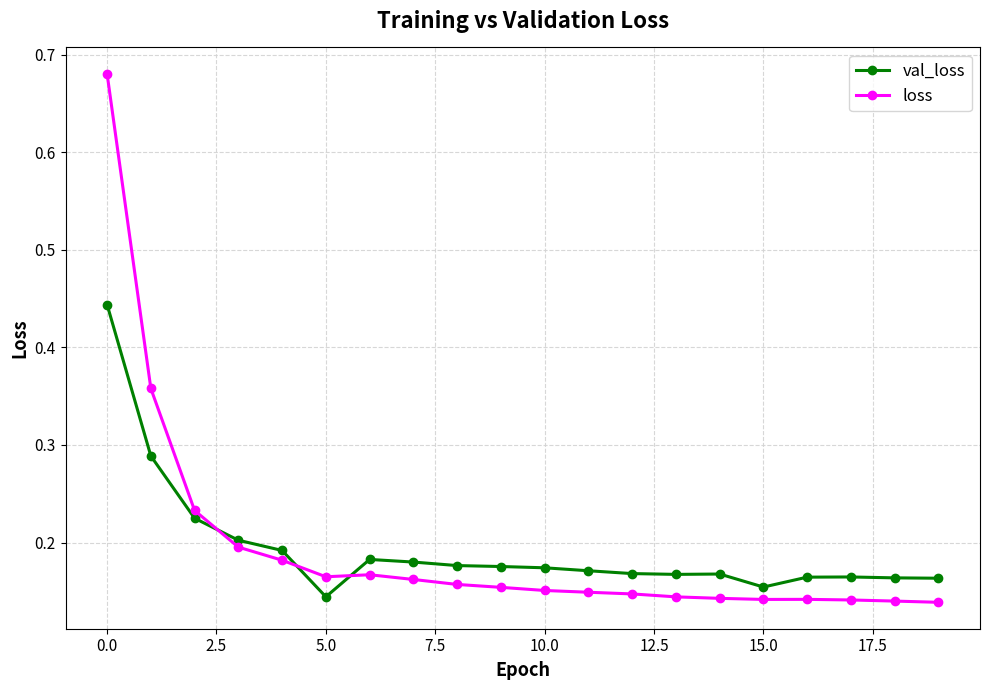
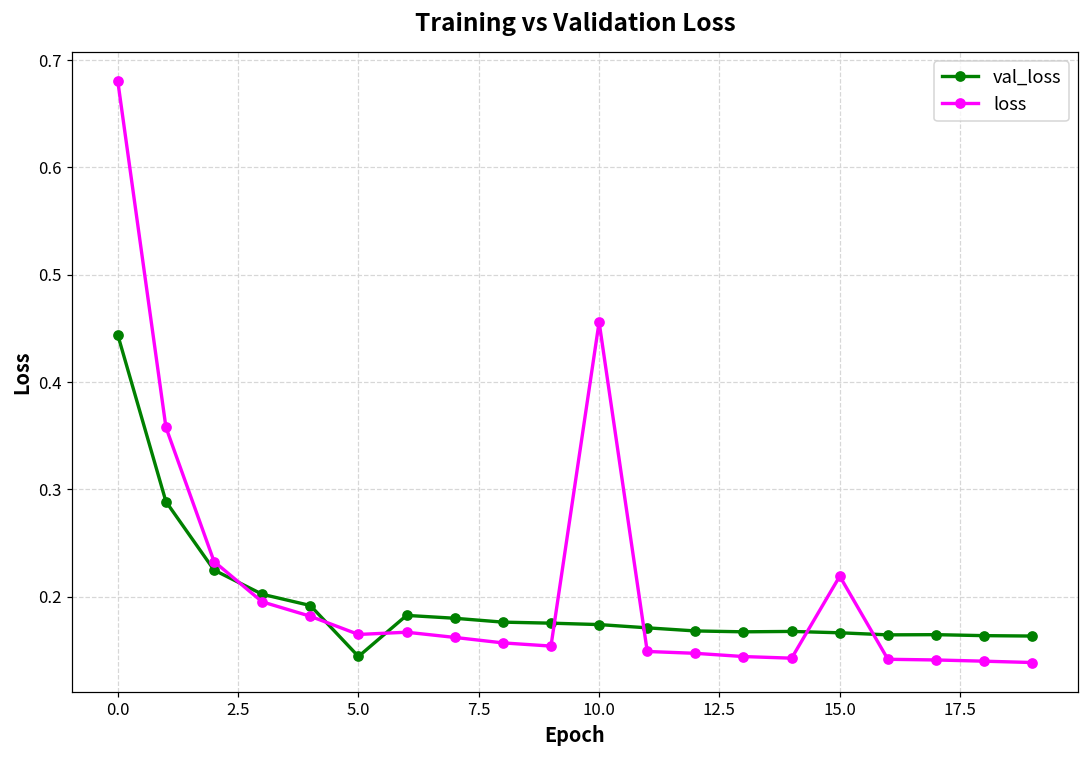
loss, 10.0: 0.15 -> 0.46
val_loss, 15.0: 0.15 -> 0.17
loss, 15.0: 0.14 -> 0.22
